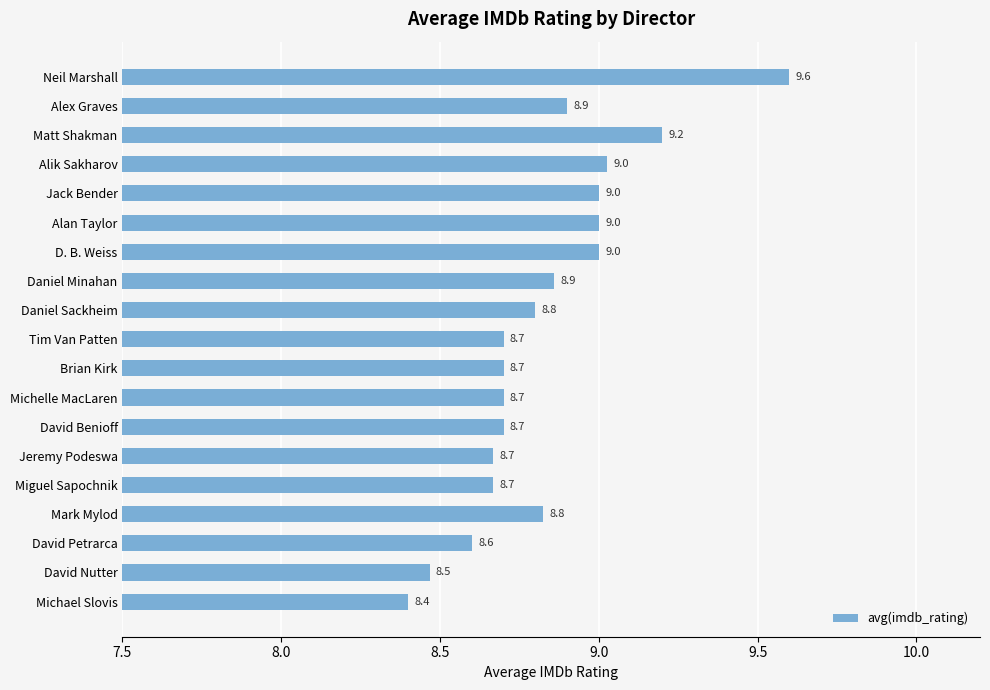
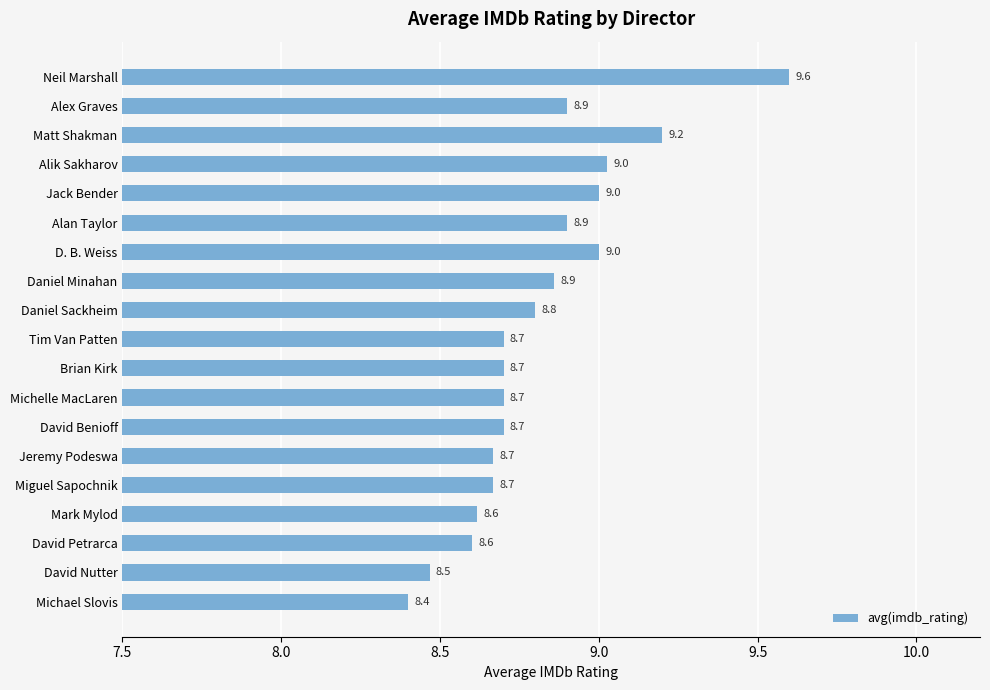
Alan Taylor: 9.0 -> 8.9
Mark Mylod: 8.8 -> 8.6
